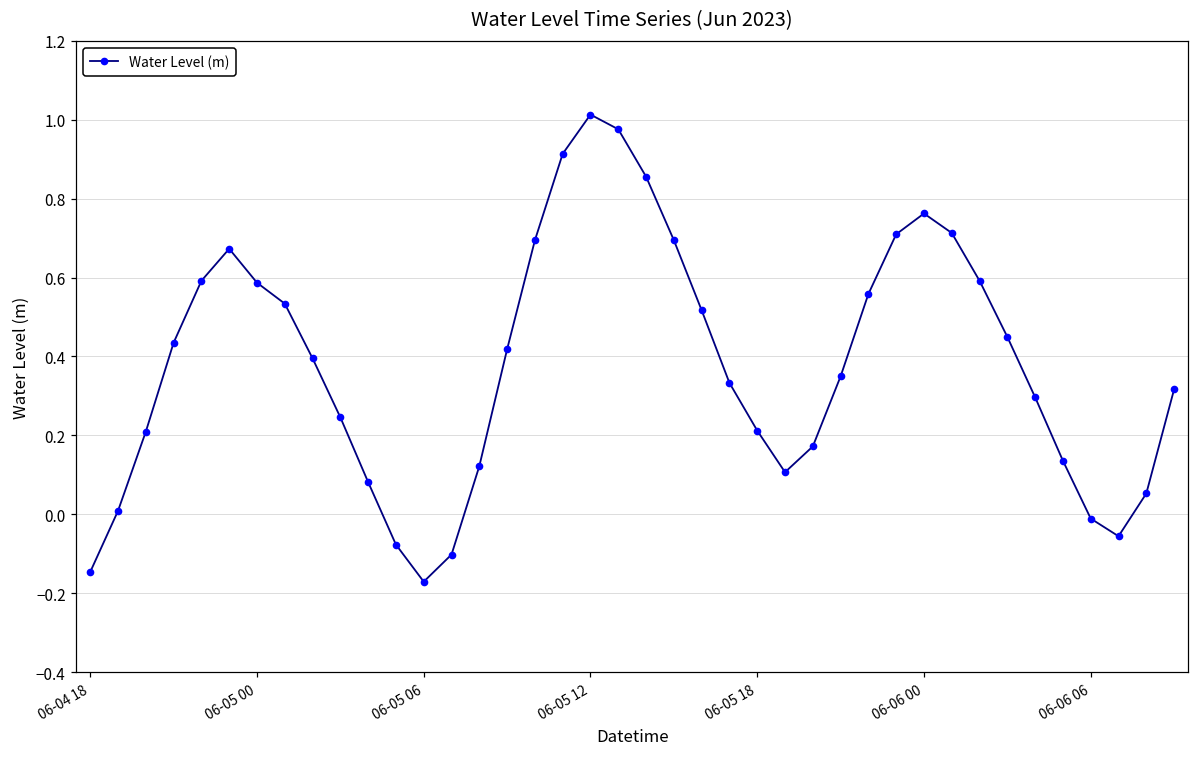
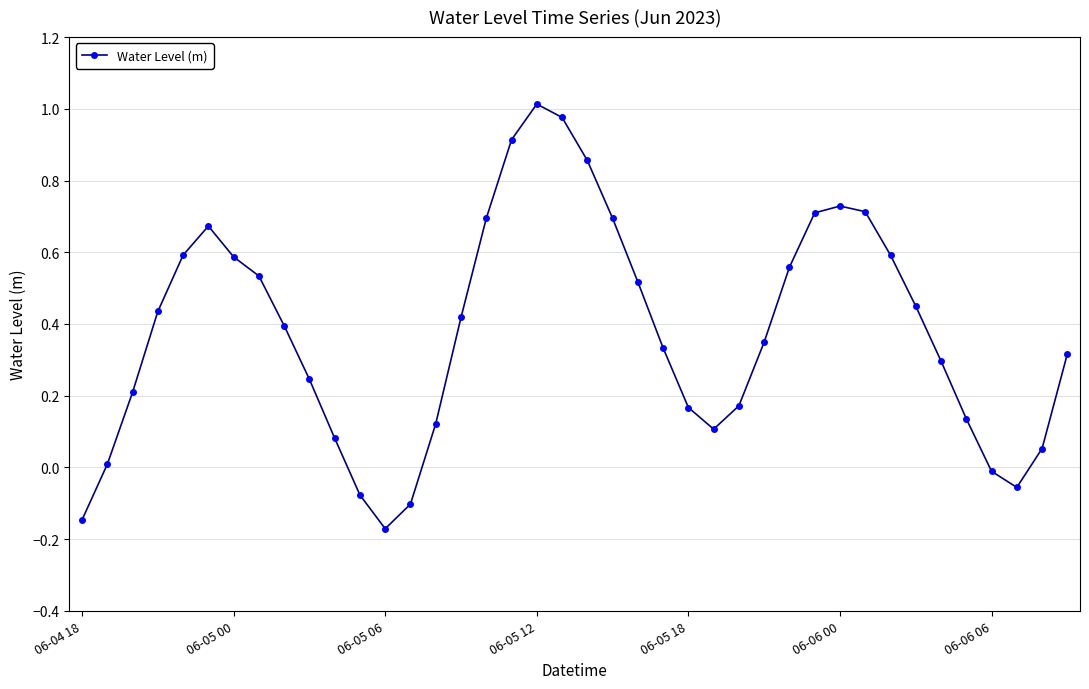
06-05 18: 0.21 -> 0.17
06-06 00: 0.76 -> 0.73
